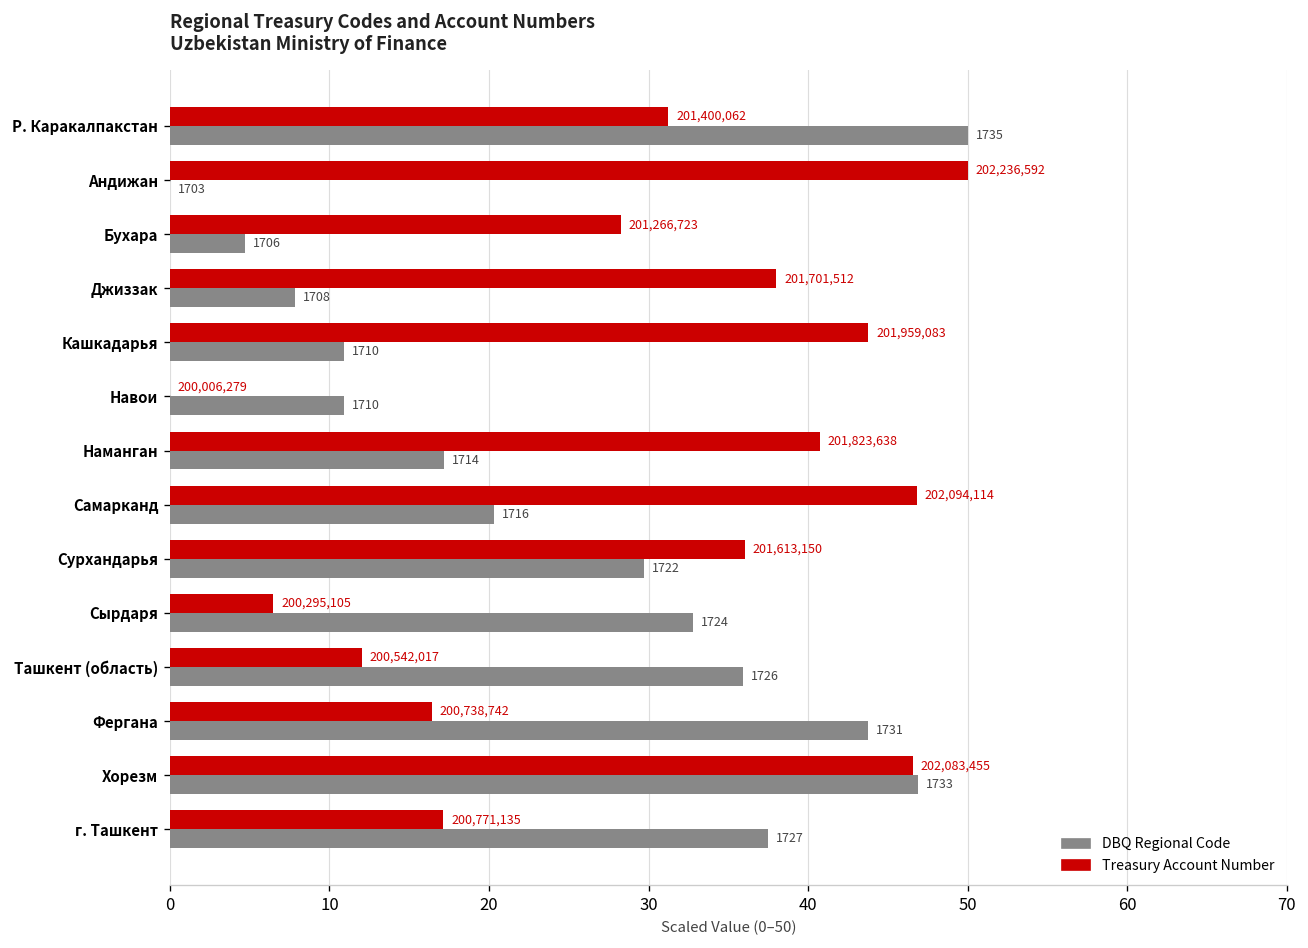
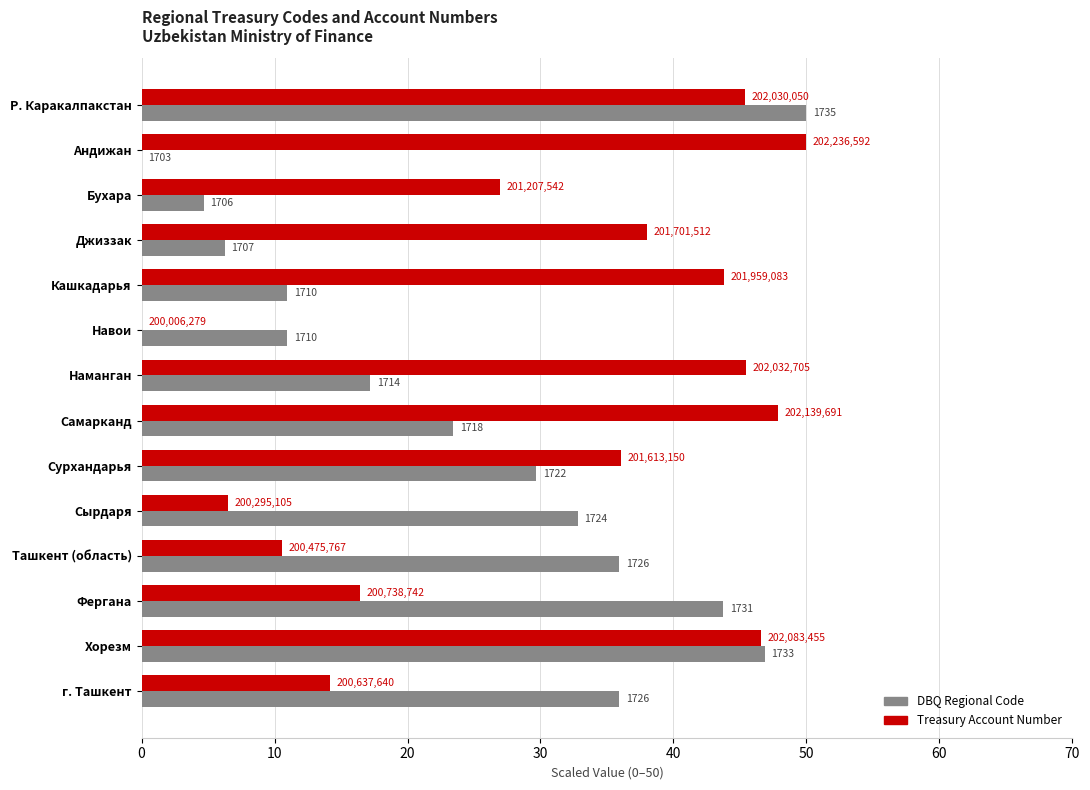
Treasury Account Number, Р. Каракалпакстан: 201,400,062 -> 202,030,050
Treasury Account Number, Бухара: 201,266,723 -> 201,207,542
DBQ Regional Code, Джиззак: 1708 -> 1707
Treasury Account Number, Наманган: 201,823,638 -> 202,032,705
Treasury Account Number, Самарканд: 202,094,114 -> 202,139,691
DBQ Regional Code, Самарканд: 1716 -> 1718
Treasury Account Number, Ташкент (область): 200,542,017 -> 200,475,767
Treasury Account Number, г. Ташкент: 200,771,135 -> 200,637,640
DBQ Regional Code, г. Ташкент: 1727 -> 1726
